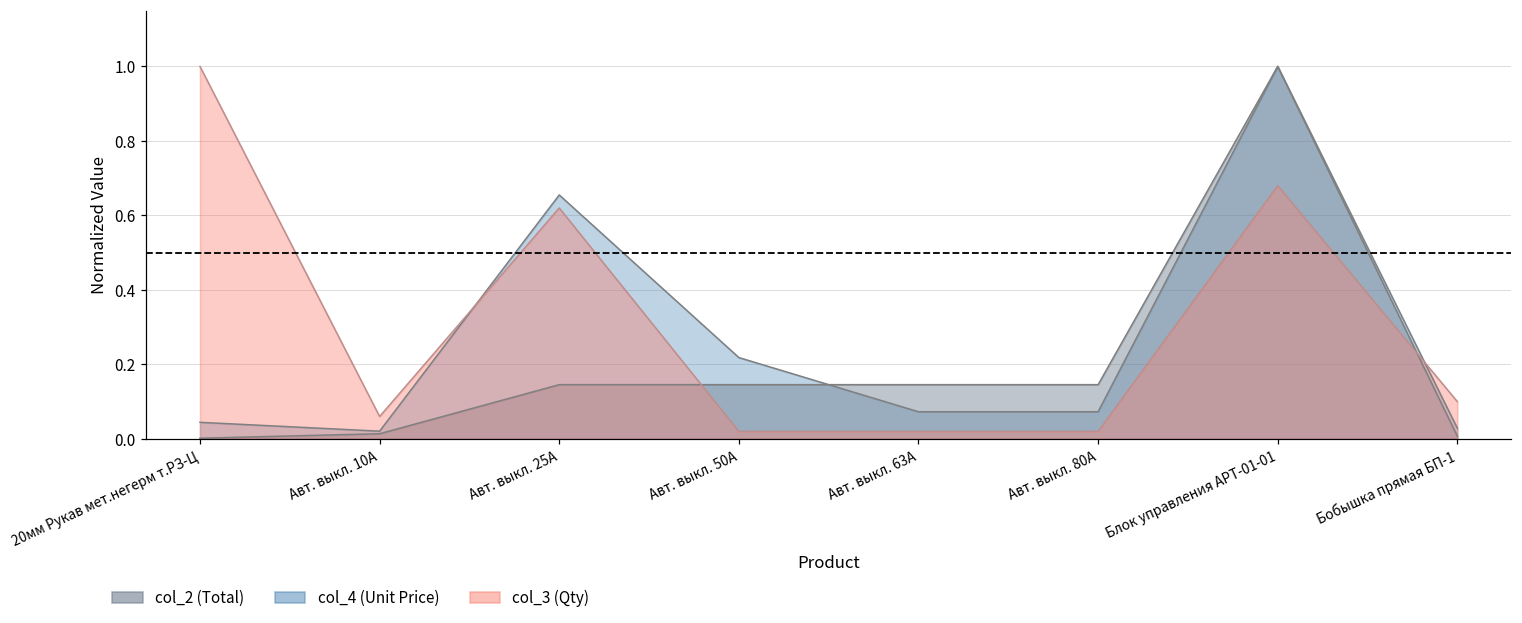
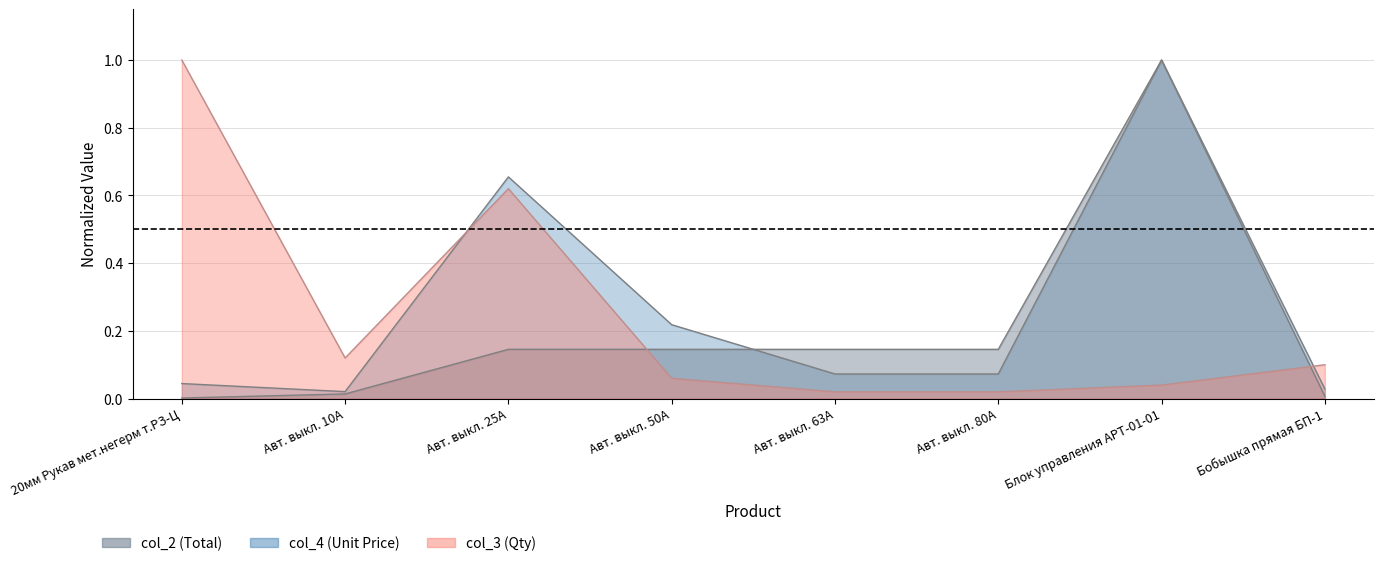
col_3 (Qty), Авт. выкл. 10А: 0.06 -> 0.12
col_3 (Qty), Авт. выкл. 50А: 0.02 -> 0.06
col_3 (Qty), Блок управления АРТ-01-01: 0.68 -> 0.04
